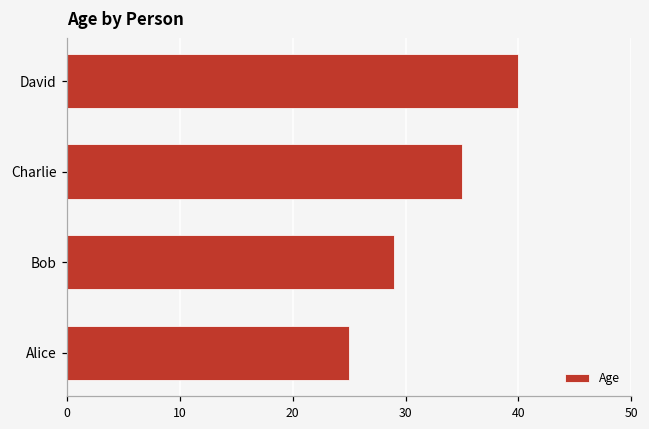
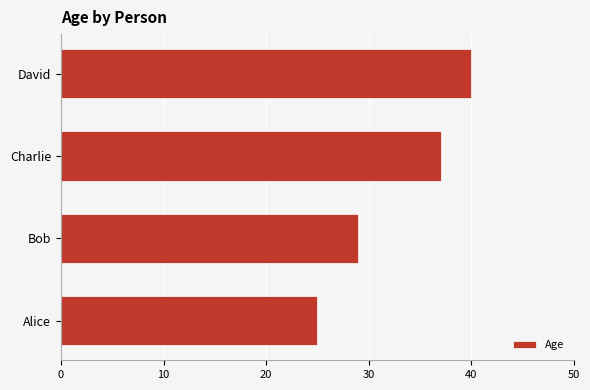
Charlie: 35 -> 37
